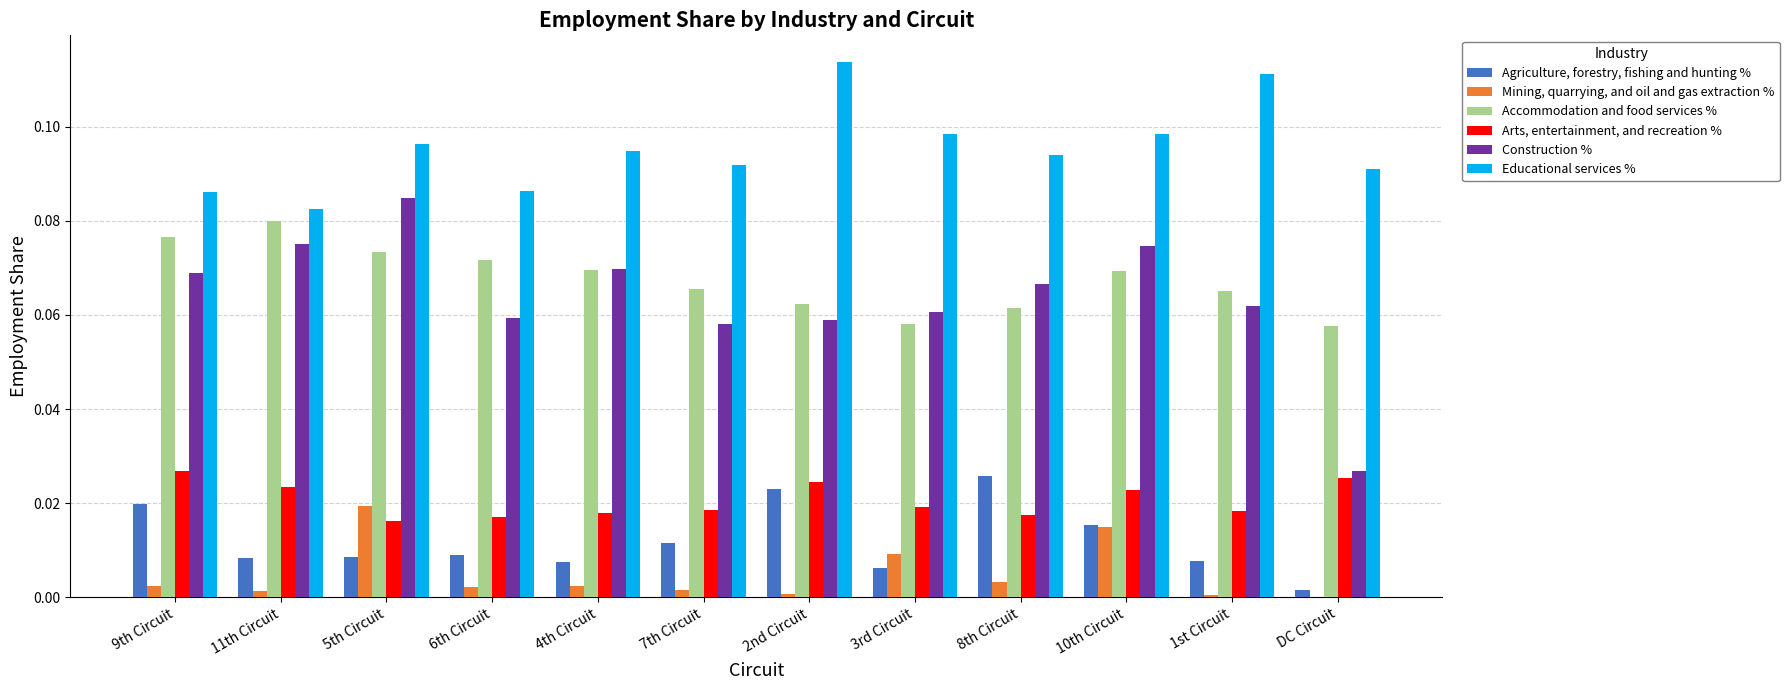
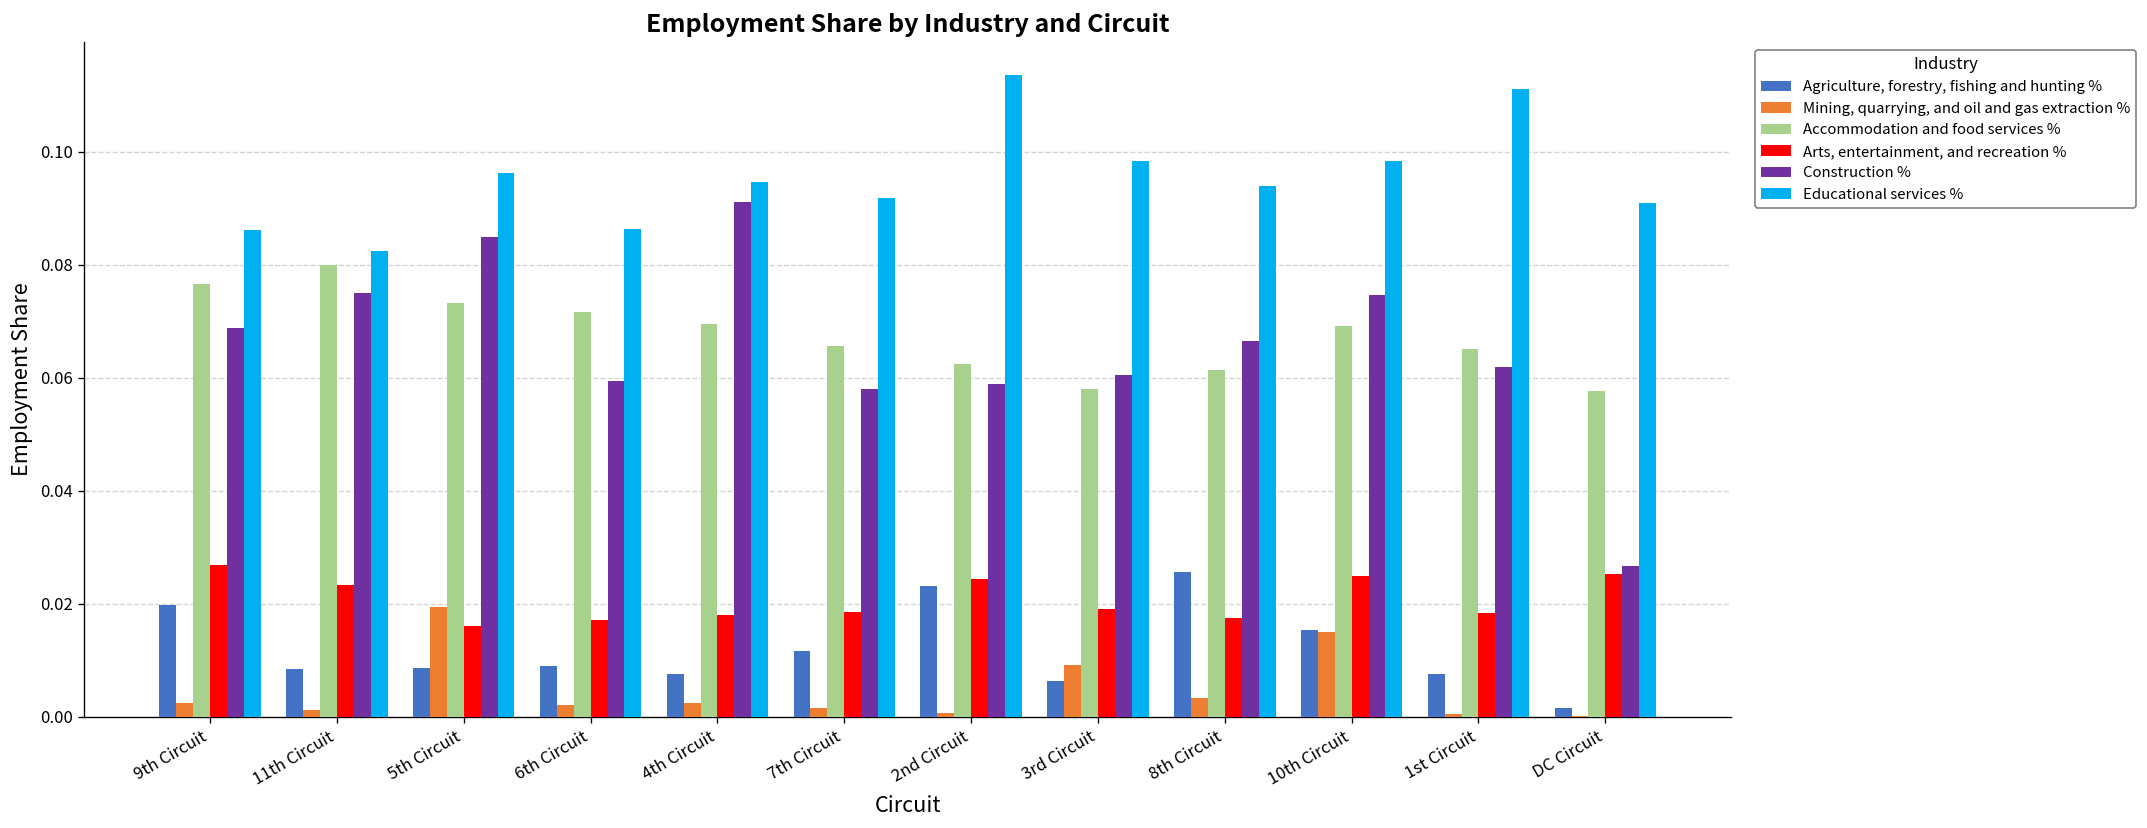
Construction %, 4th Circuit: 0.070 -> 0.091
Arts, entertainment, and recreation %, 10th Circuit: 0.023 -> 0.025
